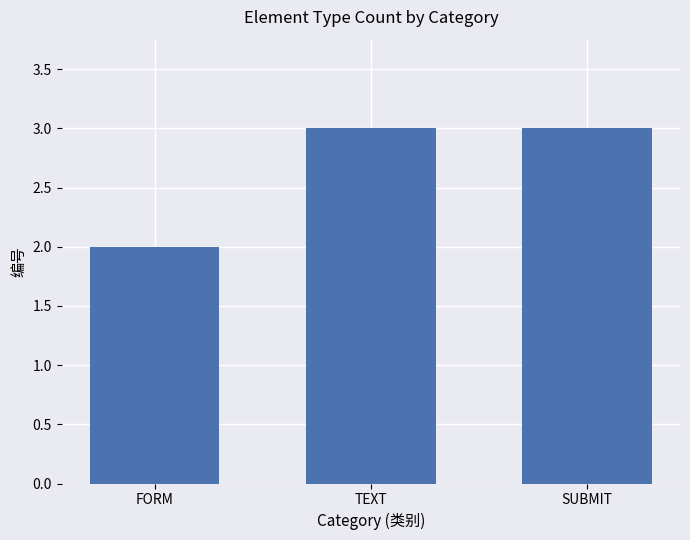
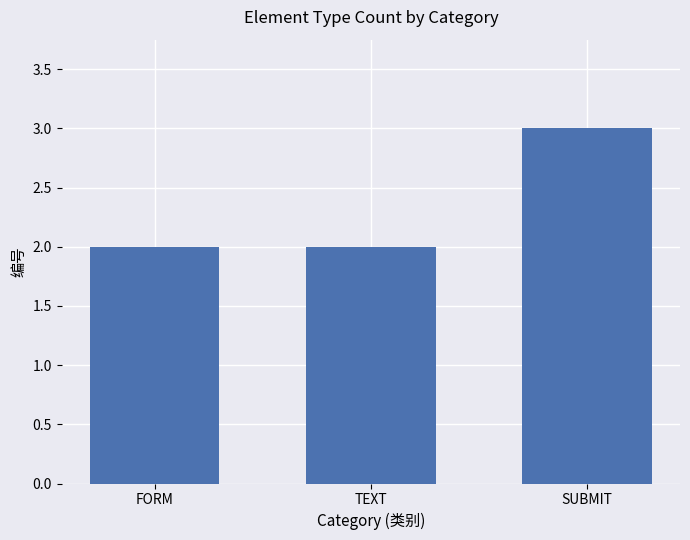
TEXT: 3 -> 2
